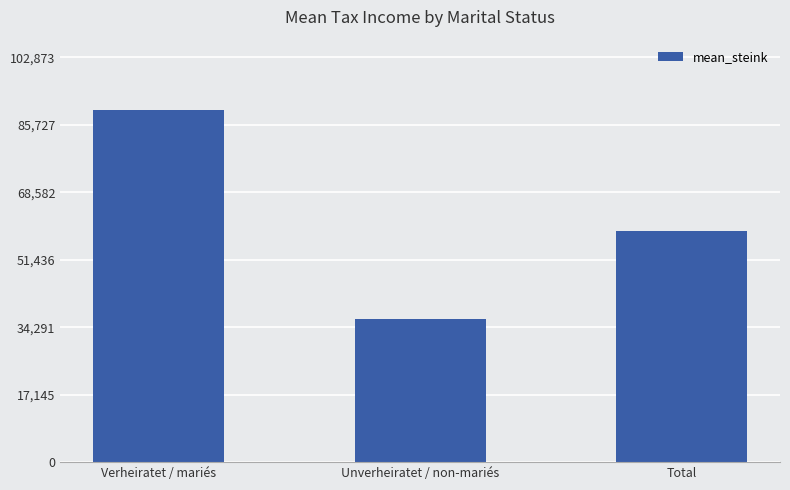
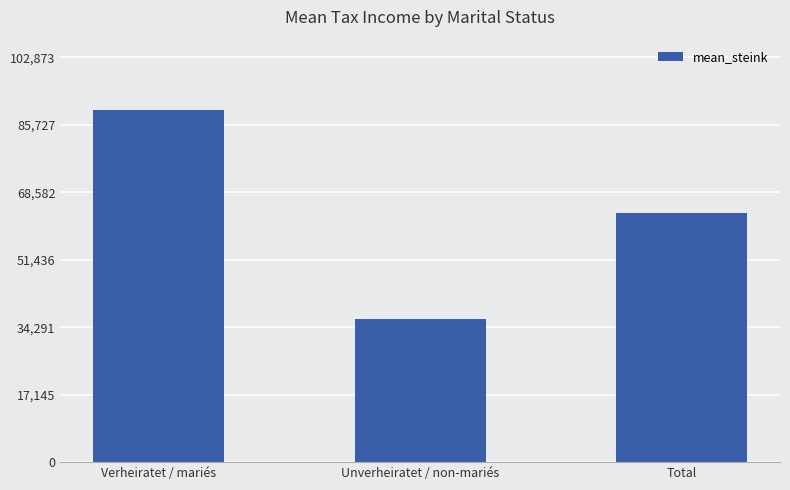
Total: 59,000 -> 63,000
